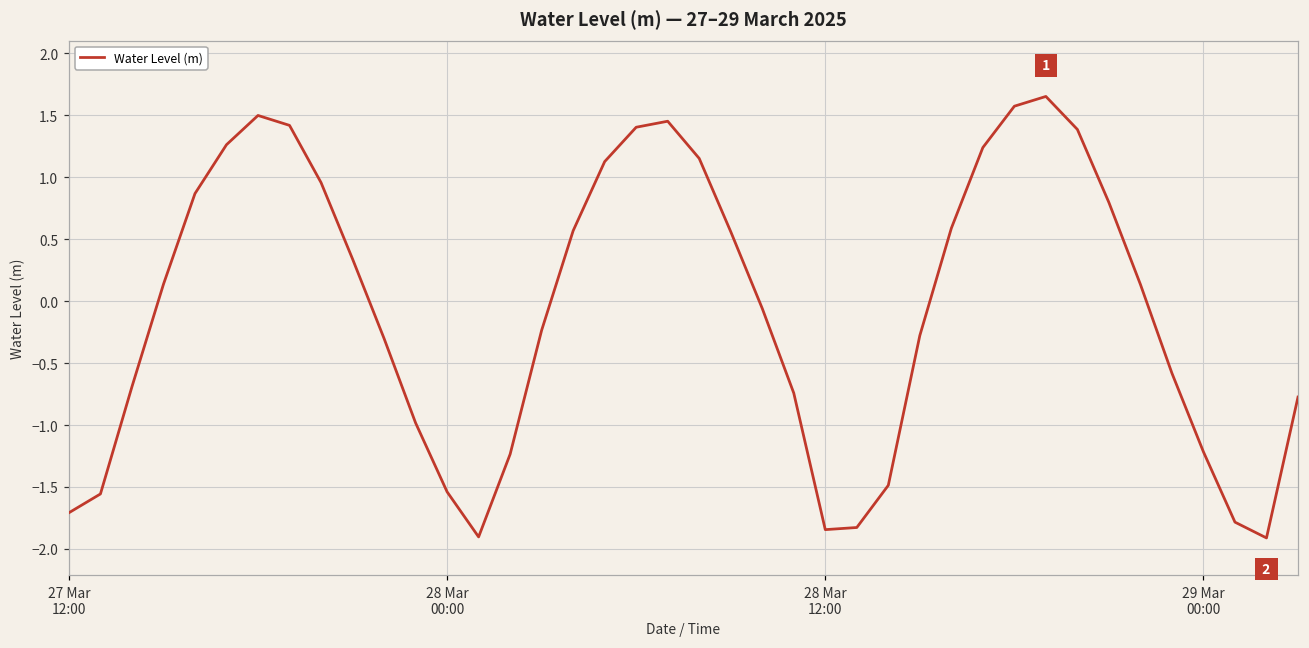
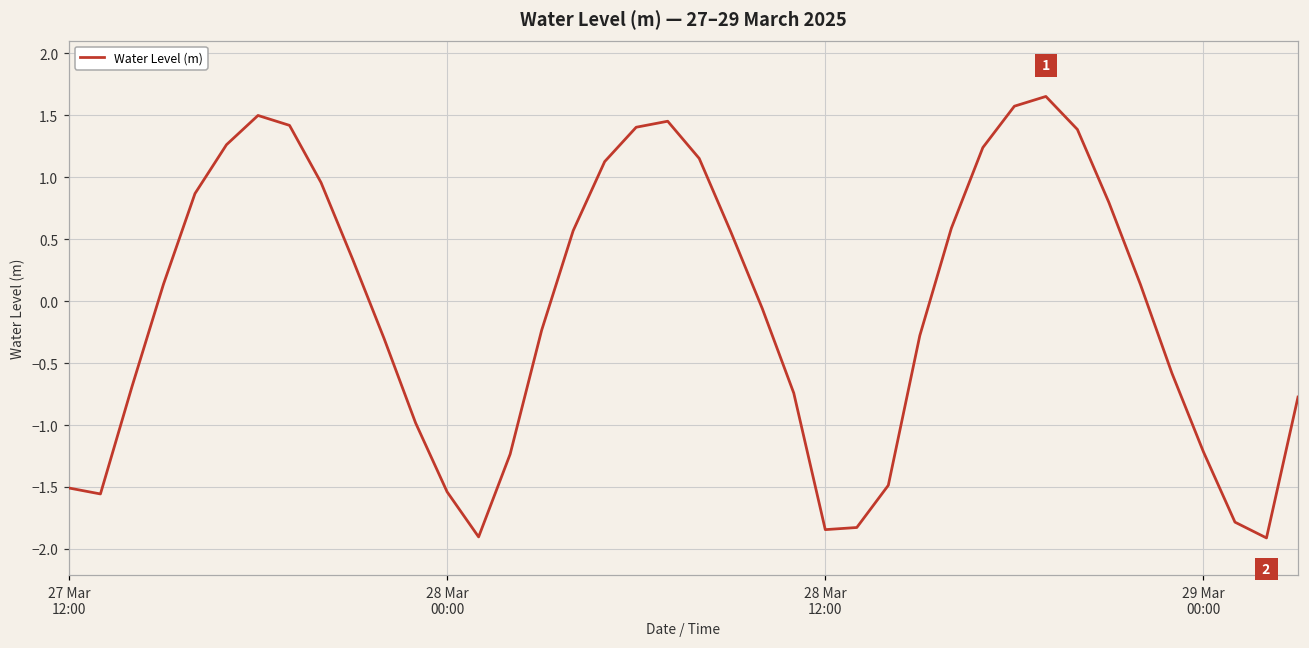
27 Mar 12:00: -1.71 -> -1.51
